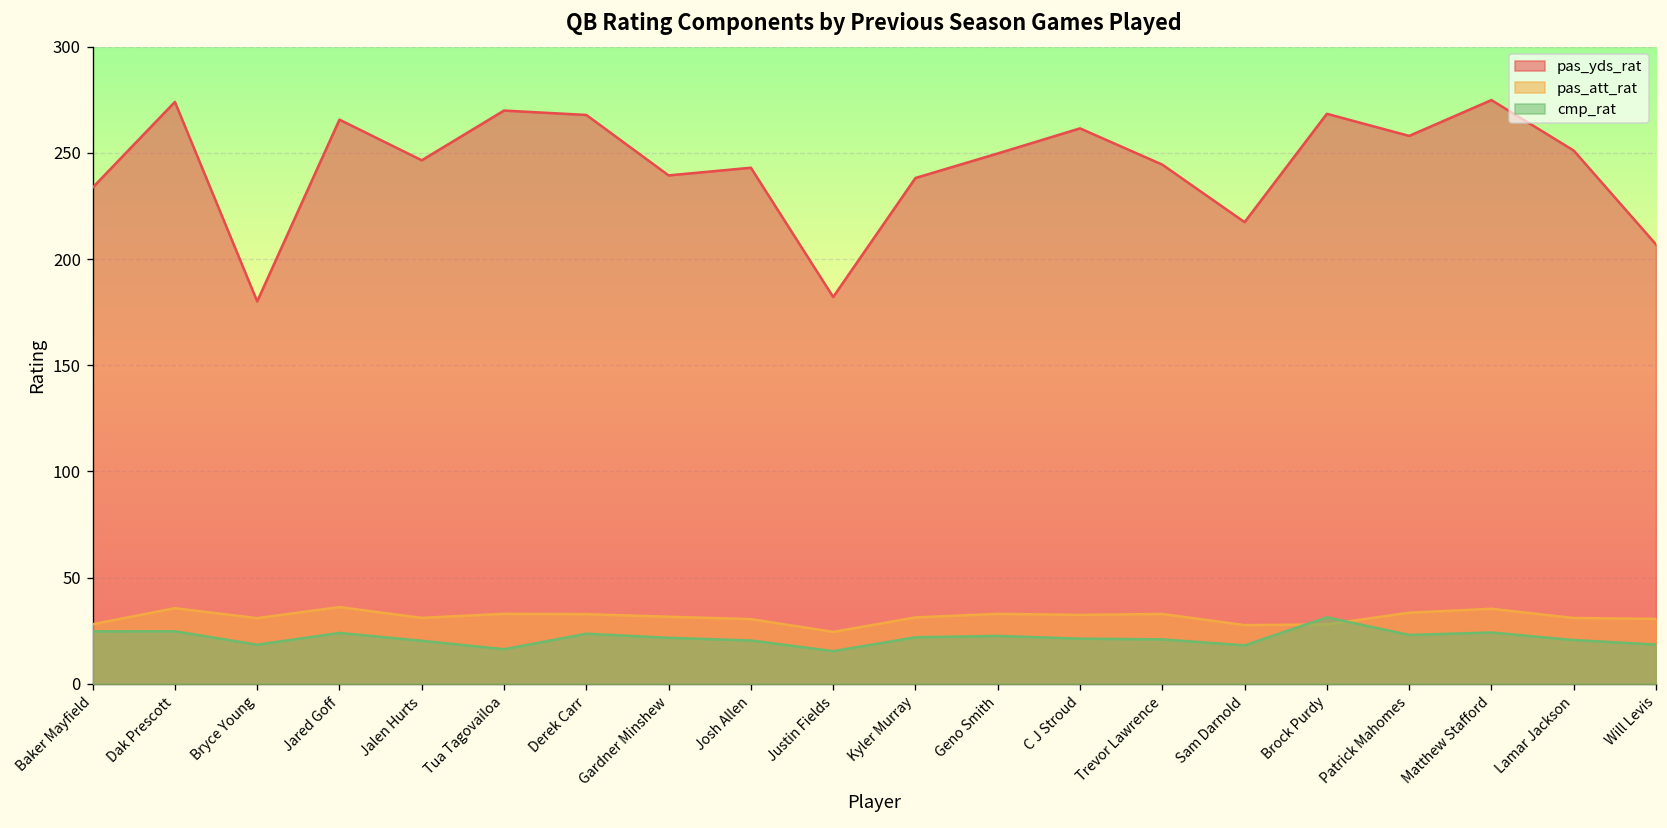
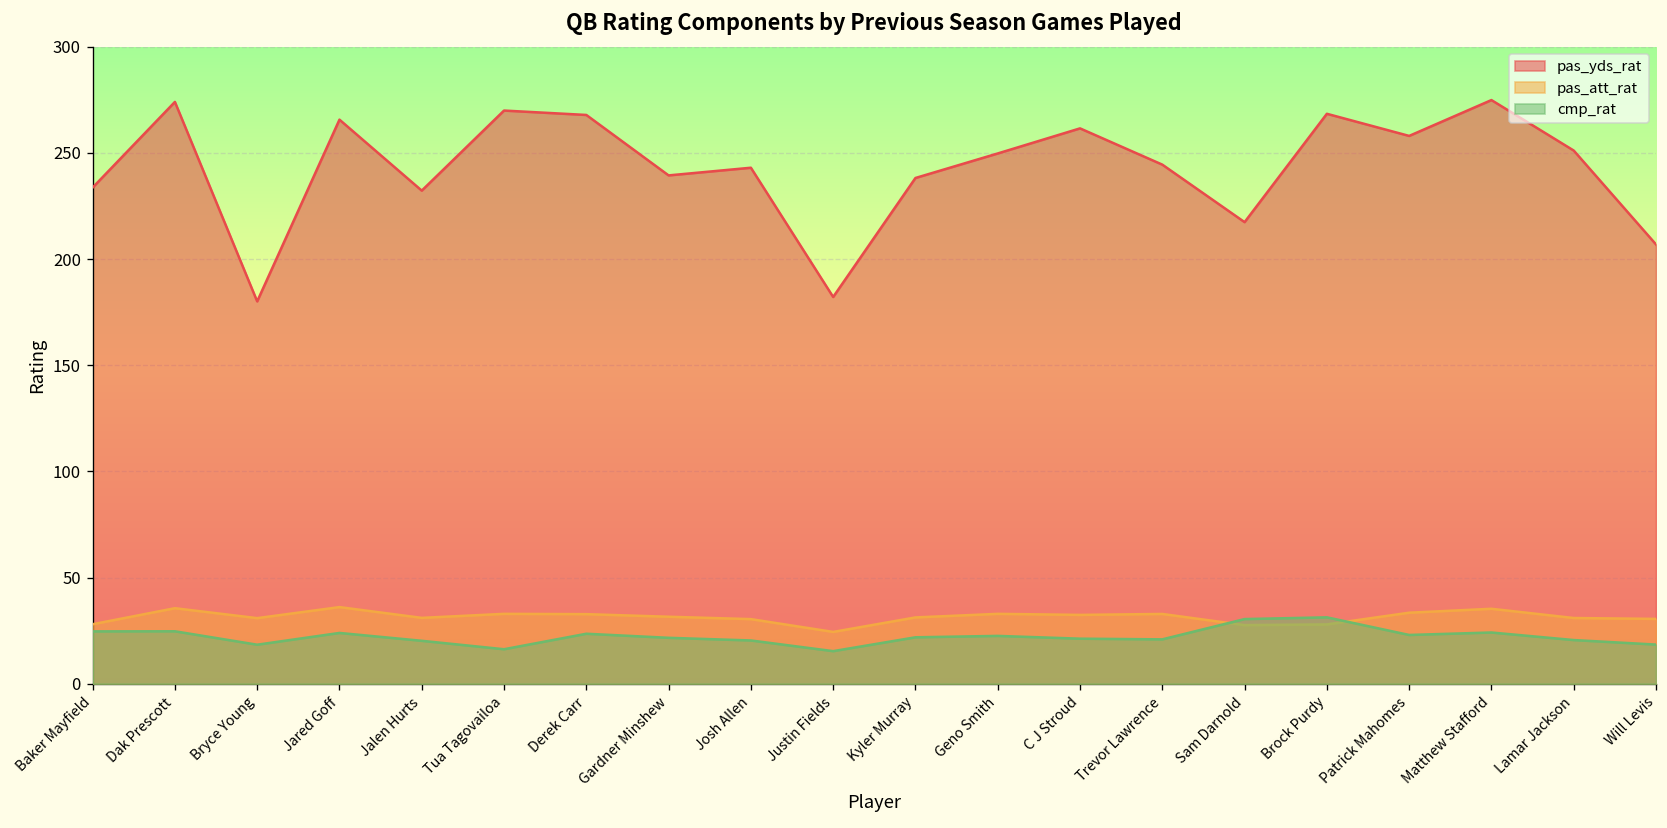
pas_yds_rat, Jalen Hurts: 247 -> 232
cmp_rat, Sam Darnold: 18 -> 30
